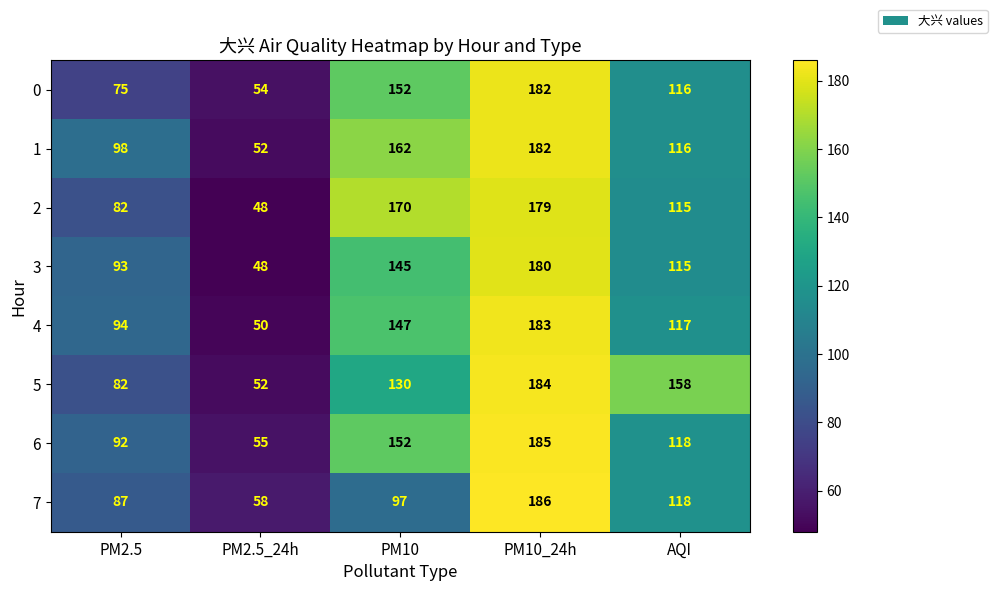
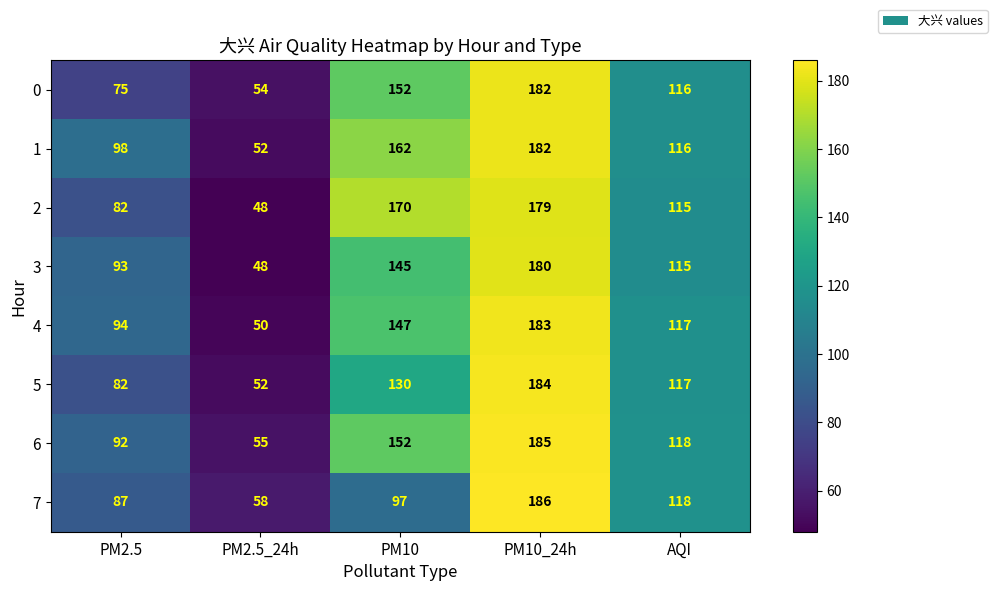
5, AQI: 158 -> 117
